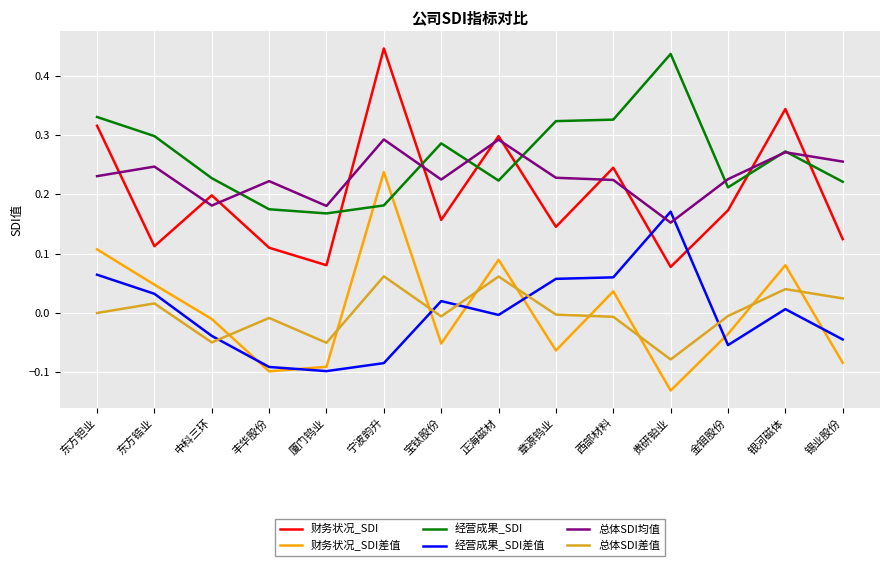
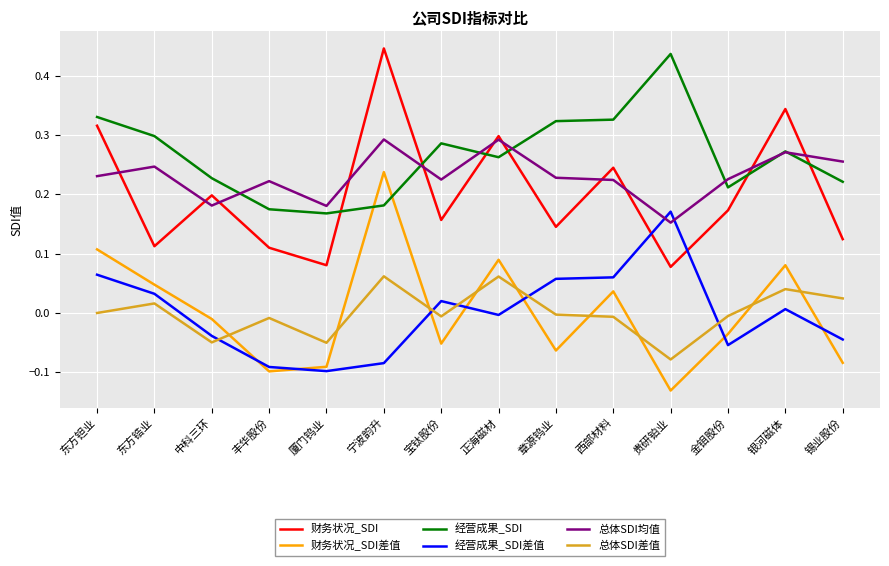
经营成果_SDI, 正海磁材: 0.22 -> 0.26
